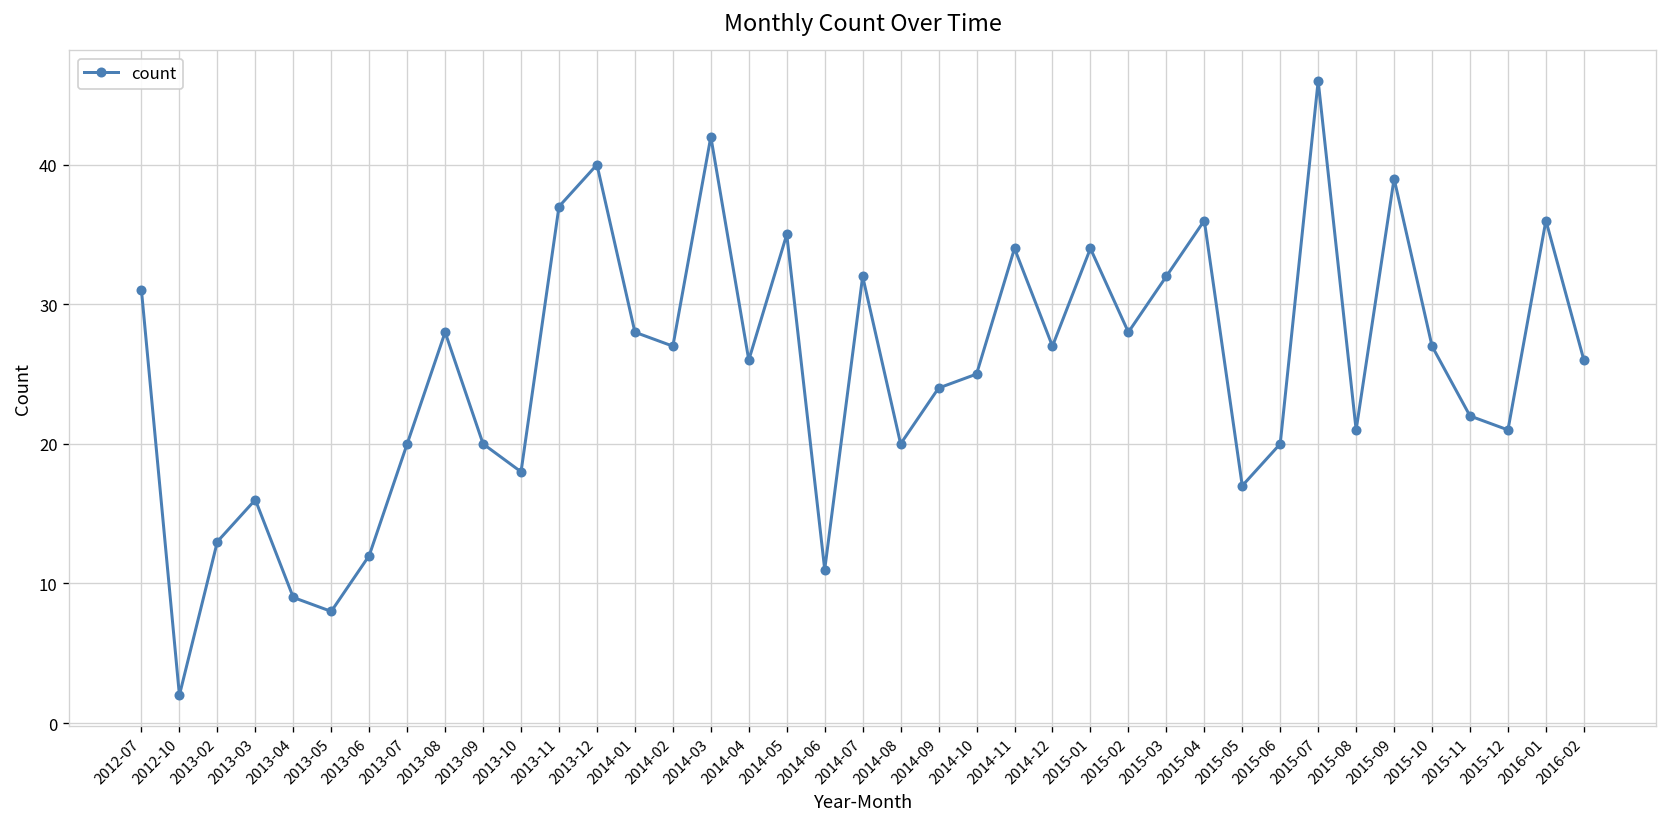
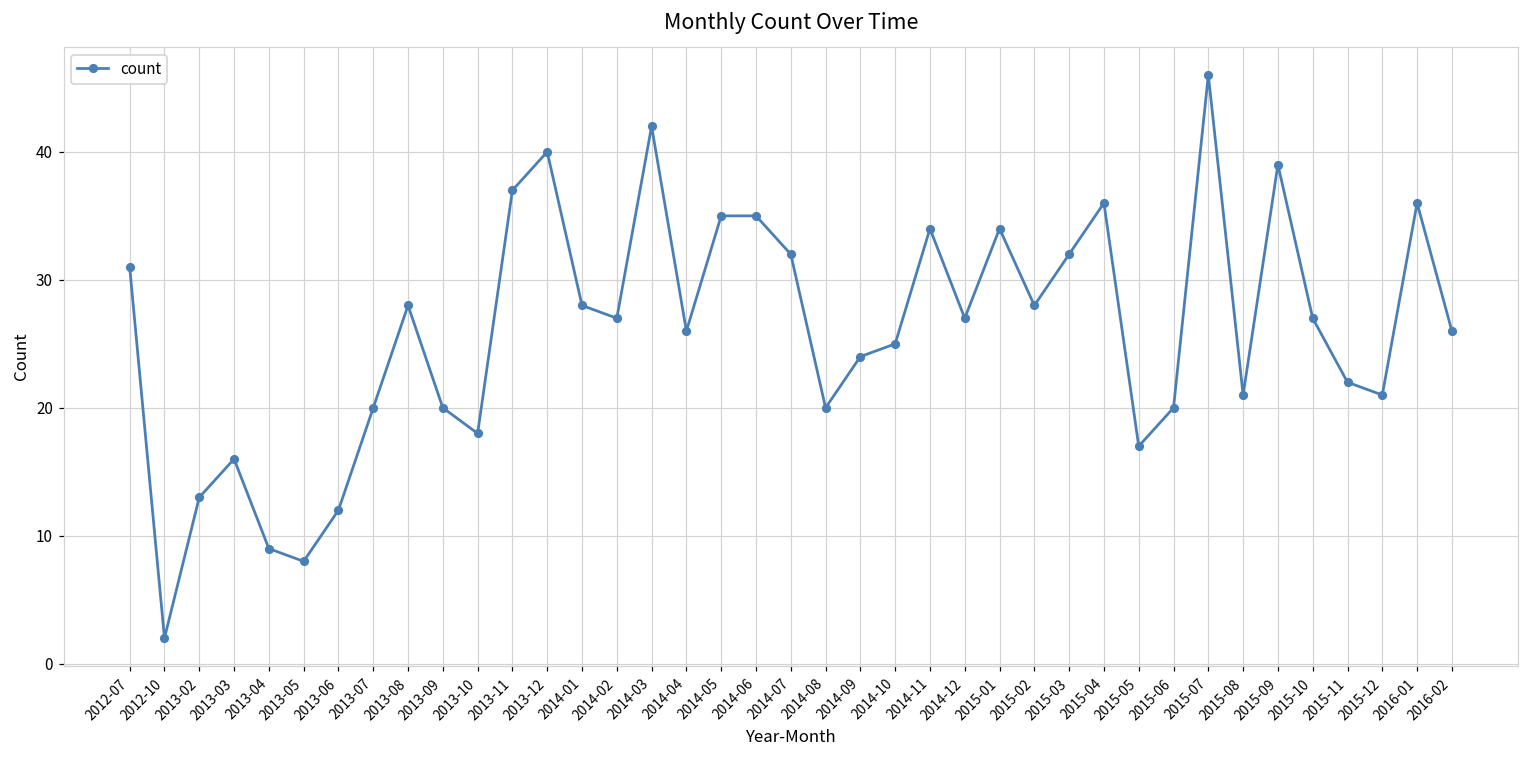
2014-06: 11 -> 35
